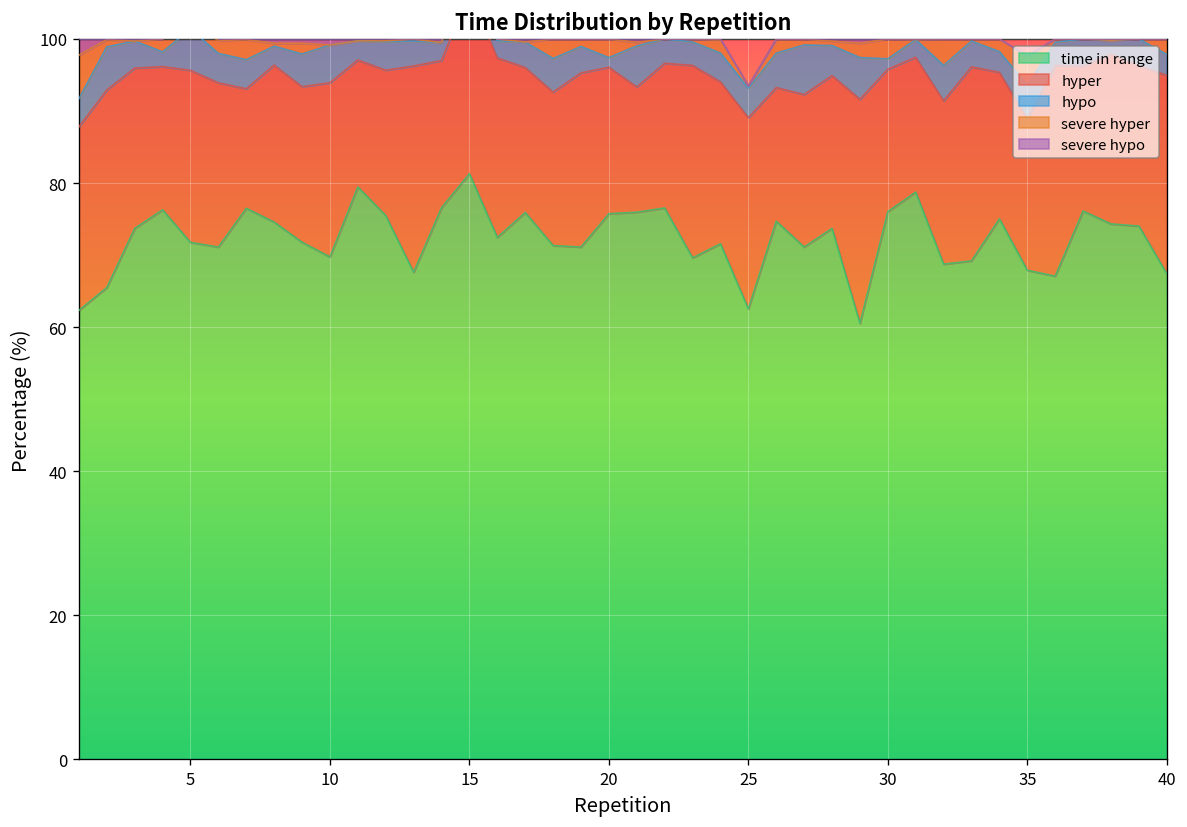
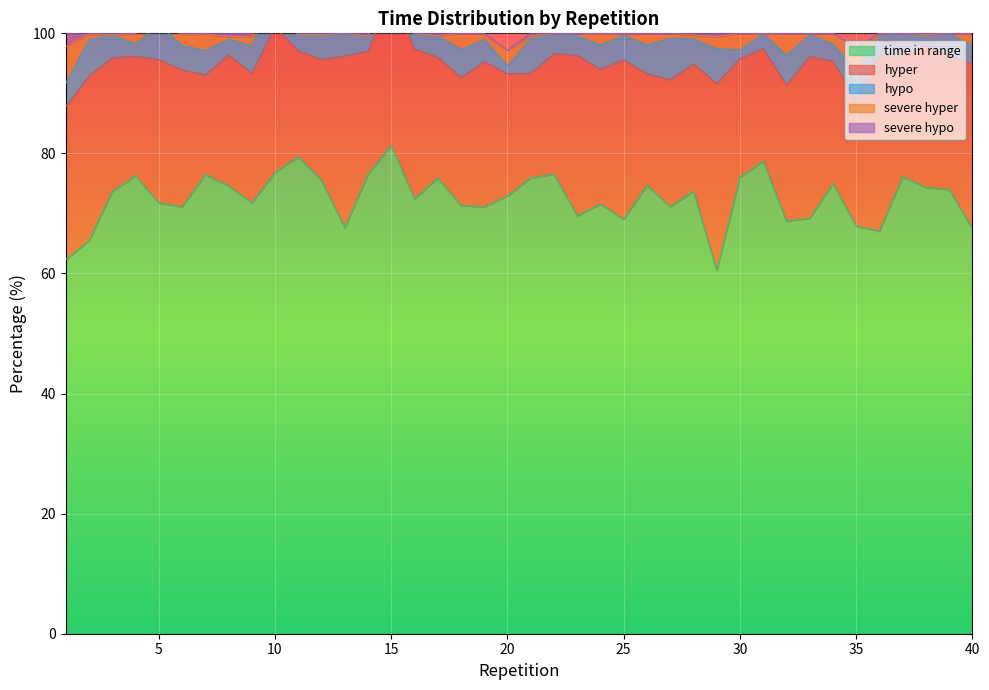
time in range, 10: 70 -> 77
time in range, 20: 76 -> 73
time in range, 25: 63 -> 69
